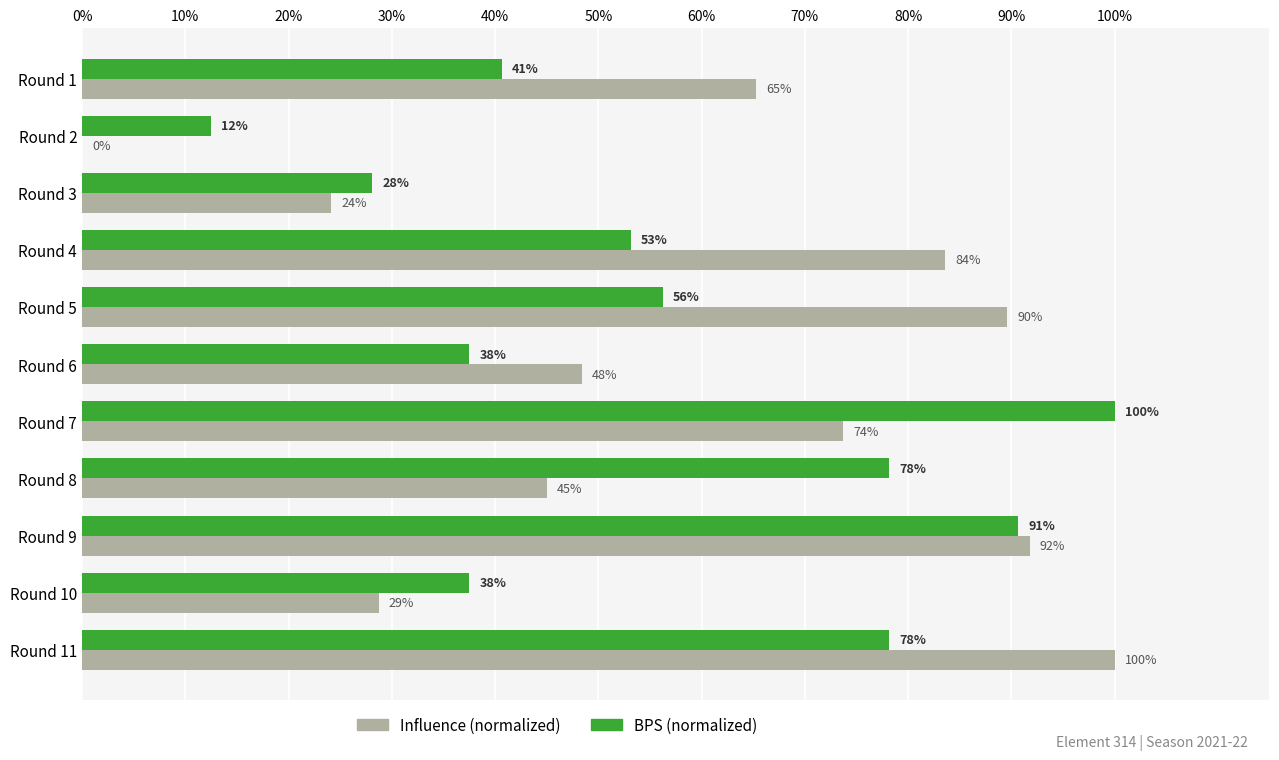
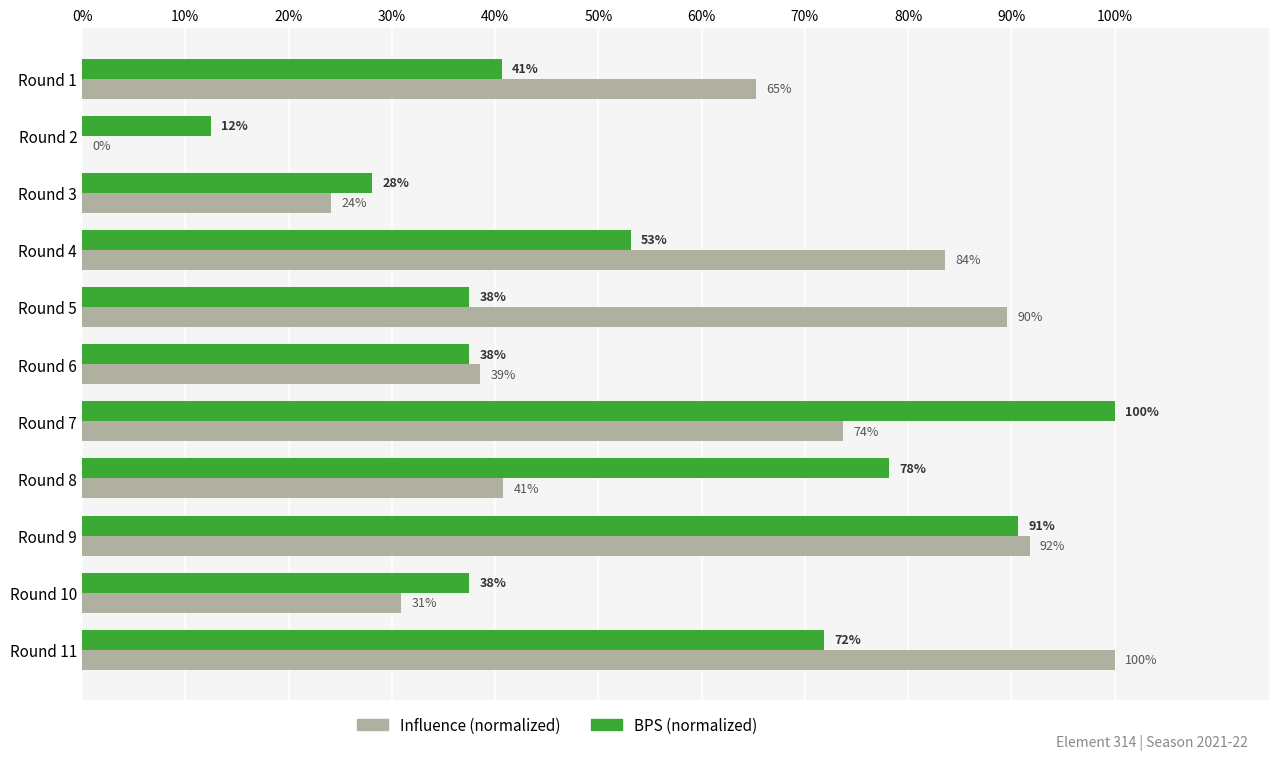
BPS (normalized), Round 5: 56% -> 38%
Influence (normalized), Round 6: 48% -> 39%
Influence (normalized), Round 8: 45% -> 41%
Influence (normalized), Round 10: 29% -> 31%
BPS (normalized), Round 11: 78% -> 72%
